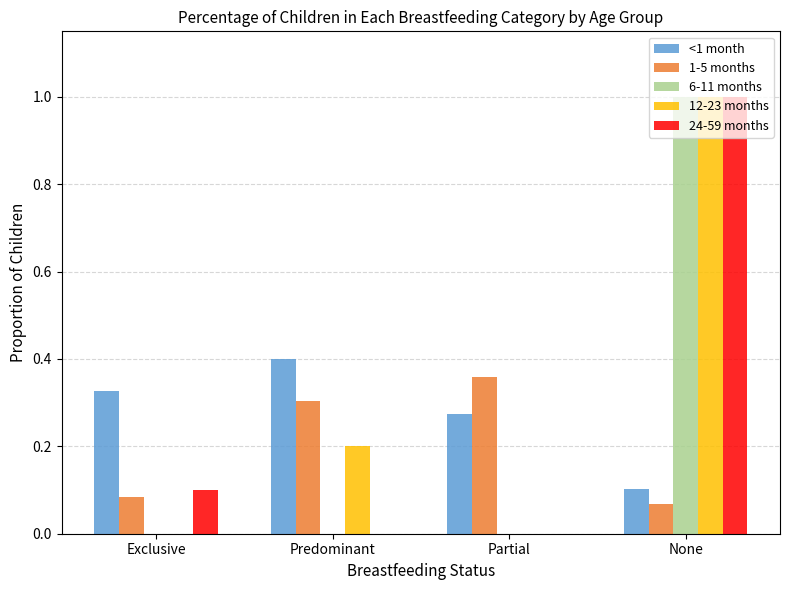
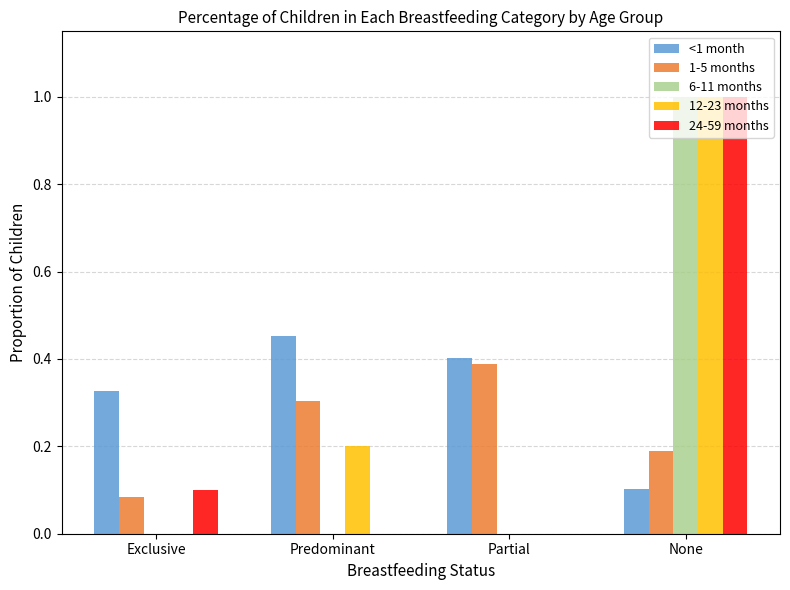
<1 month, Predominant: 0.40 -> 0.45
<1 month, Partial: 0.27 -> 0.40
1-5 months, Partial: 0.36 -> 0.39
1-5 months, None: 0.07 -> 0.19
